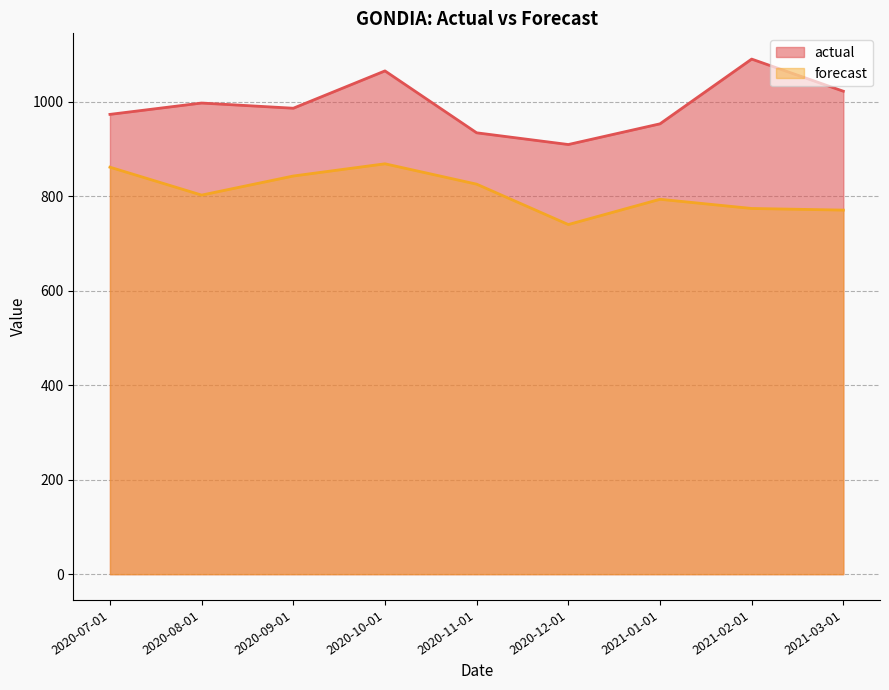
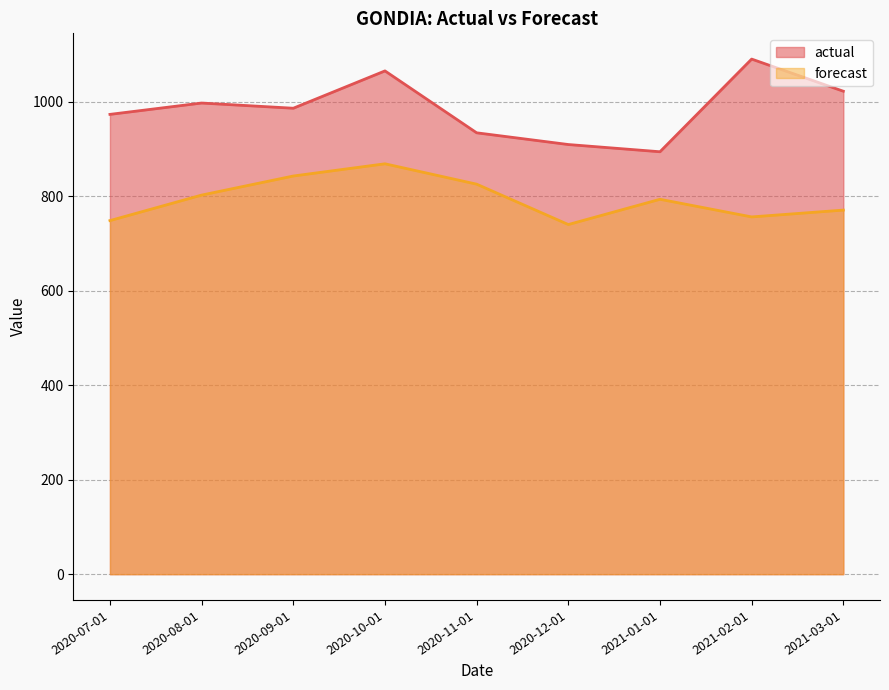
forecast, 2020-07-01: 860 -> 750
actual, 2021-01-01: 950 -> 890
forecast, 2021-02-01: 770 -> 760
